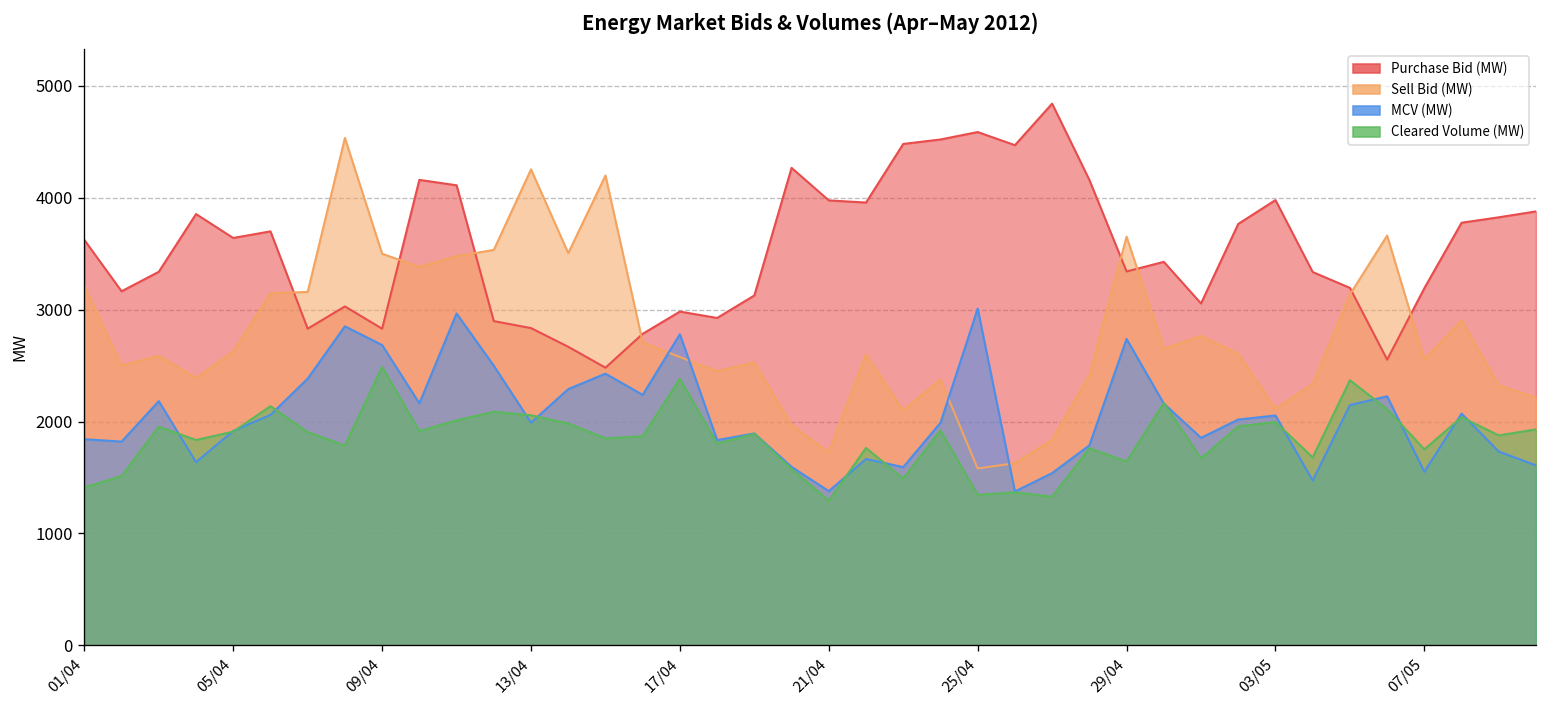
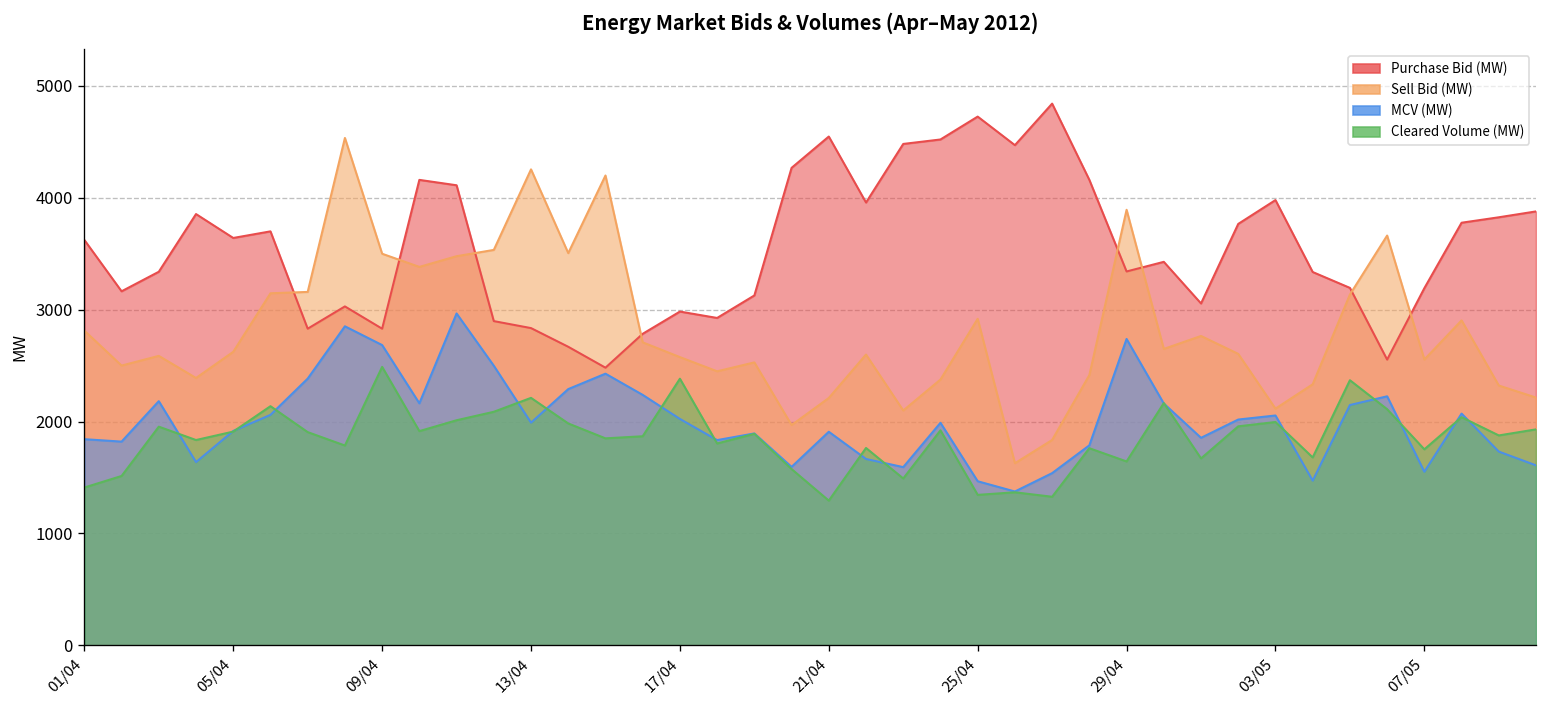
Sell Bid (MW), 01/04: 3200 -> 2800
Cleared Volume (MW), 13/04: 2100 -> 2200
MCV (MW), 17/04: 2800 -> 2000
Purchase Bid (MW), 21/04: 4000 -> 4500
Sell Bid (MW), 21/04: 1700 -> 2200
MCV (MW), 21/04: 1400 -> 1900
Purchase Bid (MW), 25/04: 4600 -> 4700
Sell Bid (MW), 25/04: 1600 -> 2900
MCV (MW), 25/04: 3000 -> 1500
Sell Bid (MW), 29/04: 3700 -> 3900
